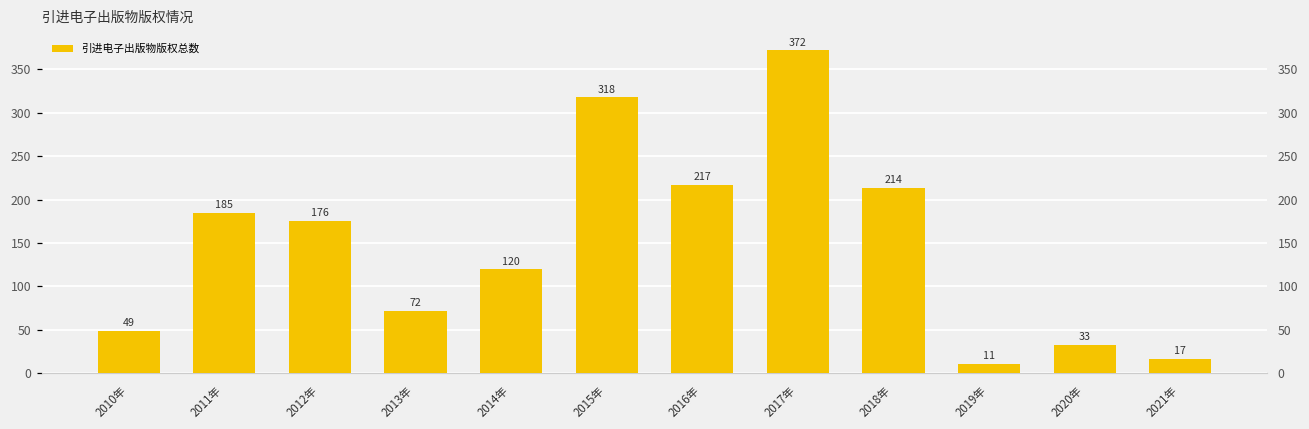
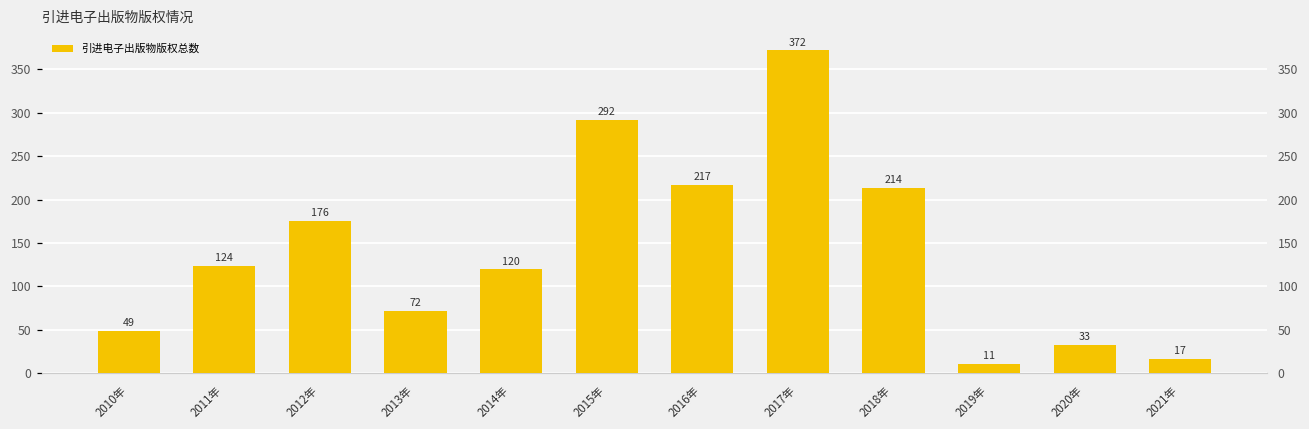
2011年: 185 -> 124
2015年: 318 -> 292
